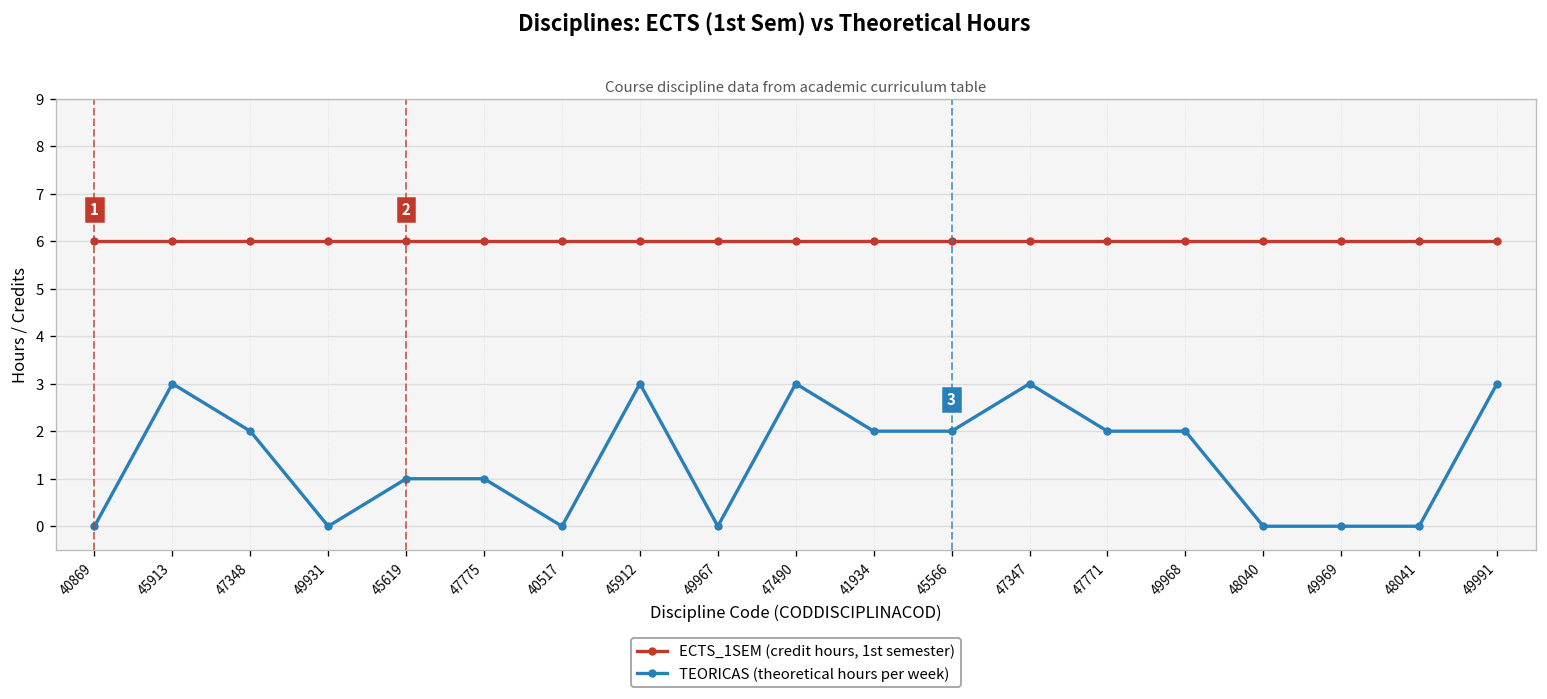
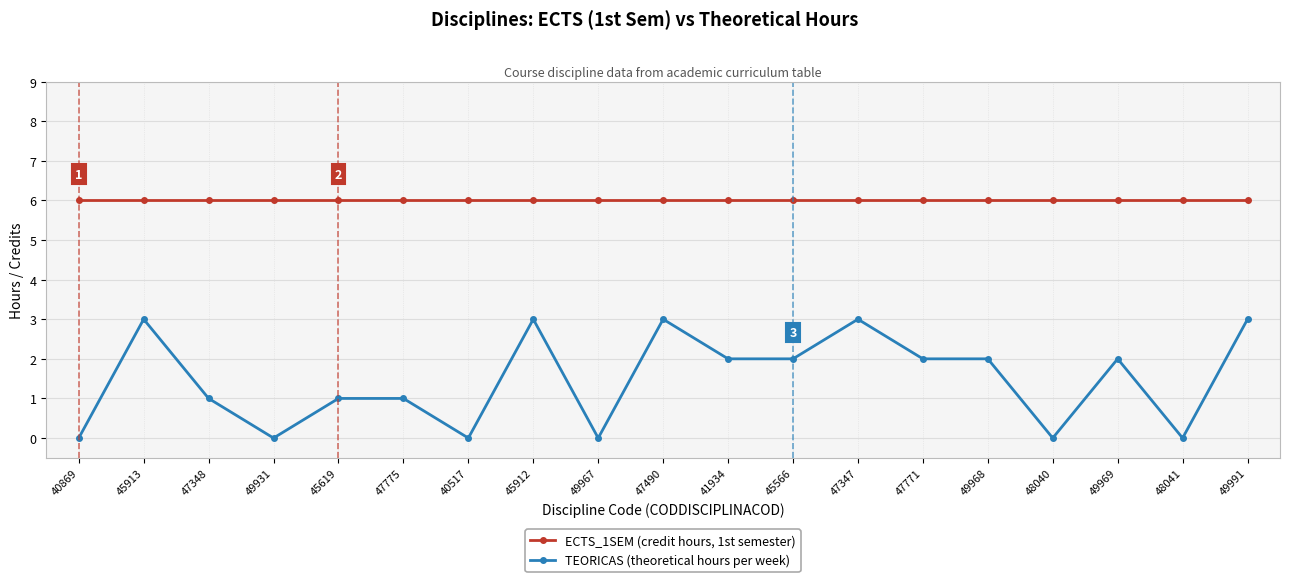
TEORICAS (theoretical hours per week), 47348: 2 -> 1
TEORICAS (theoretical hours per week), 49969: 0 -> 2
